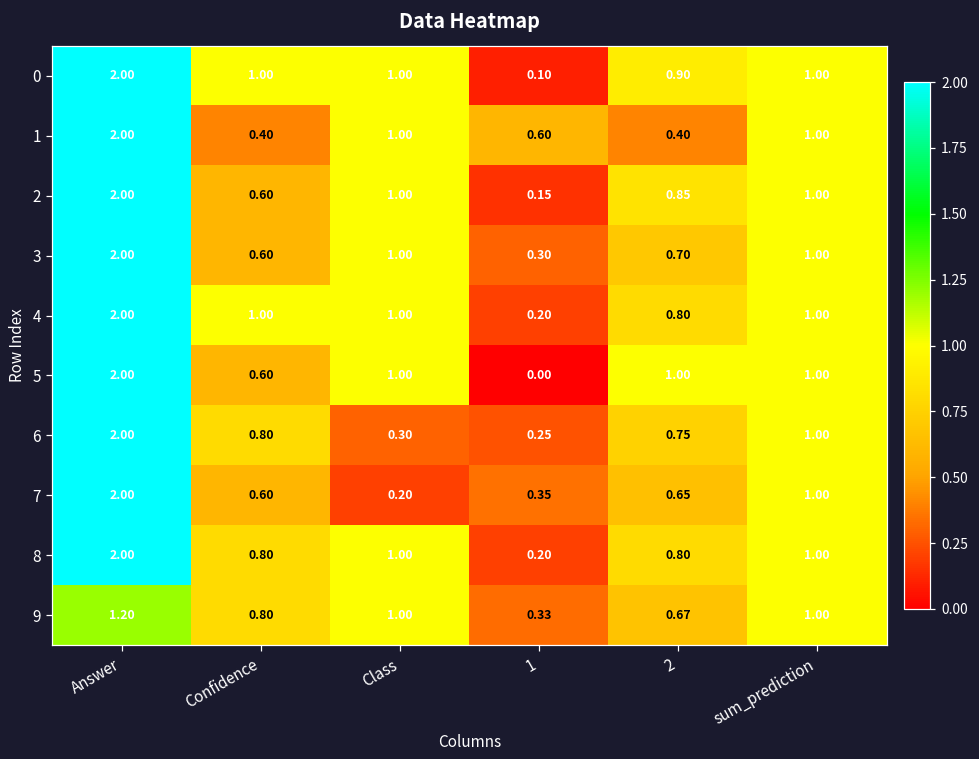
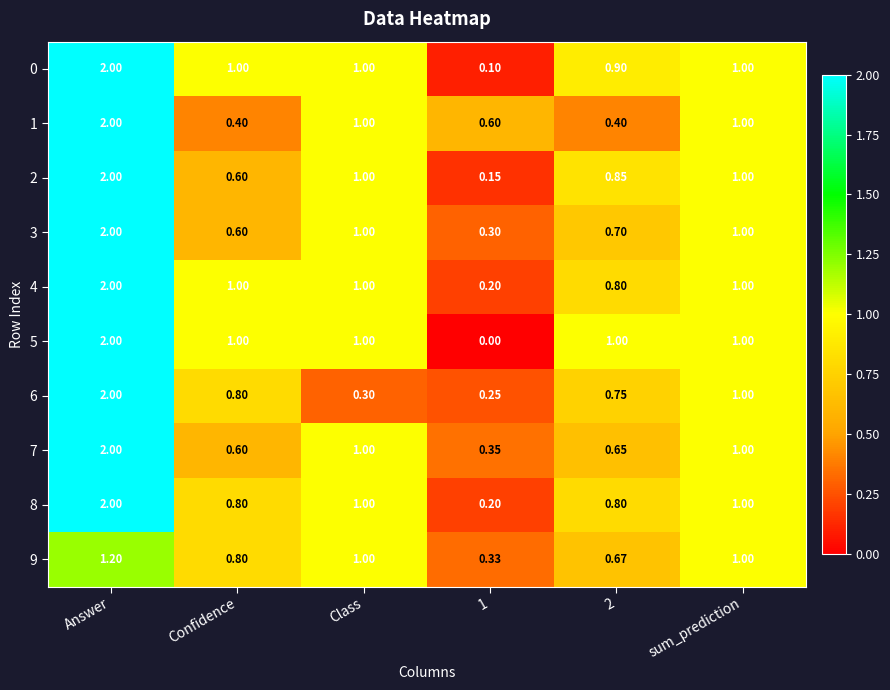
5, Confidence: 0.60 -> 1.00
7, Class: 0.20 -> 1.00
